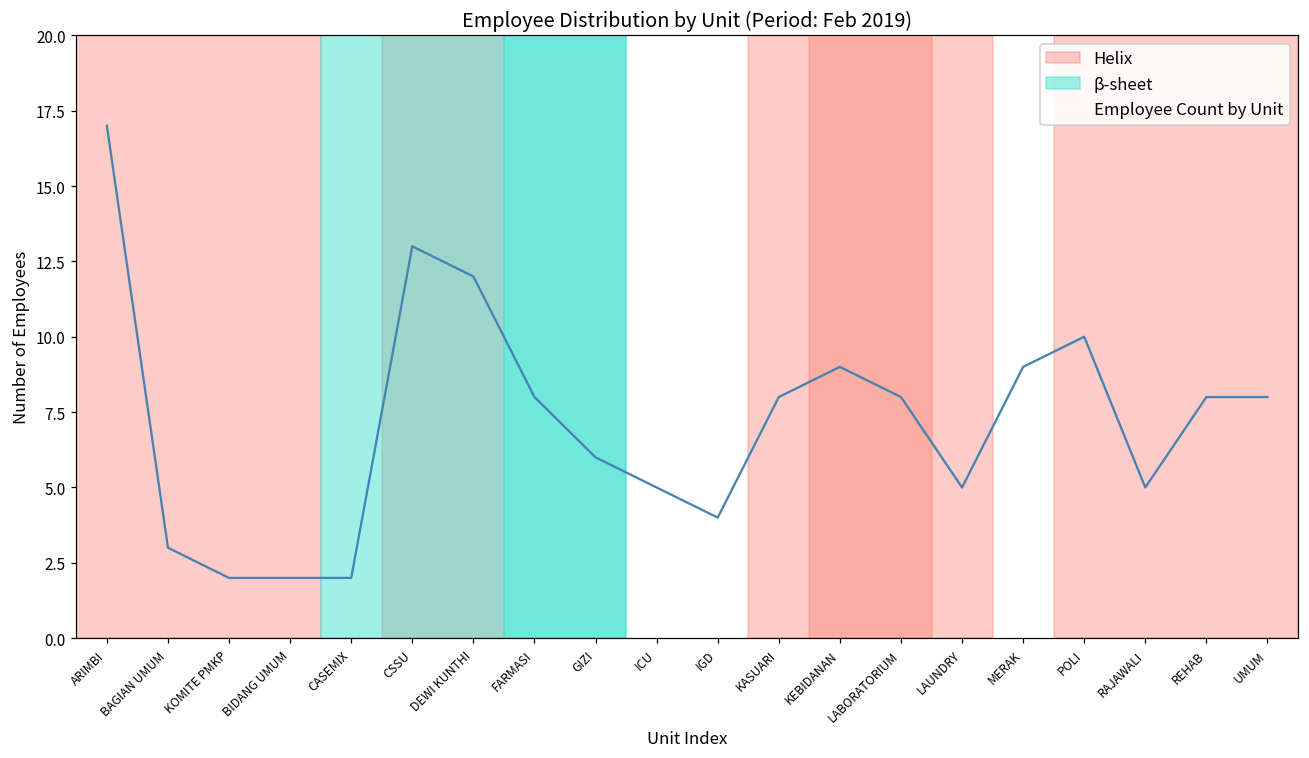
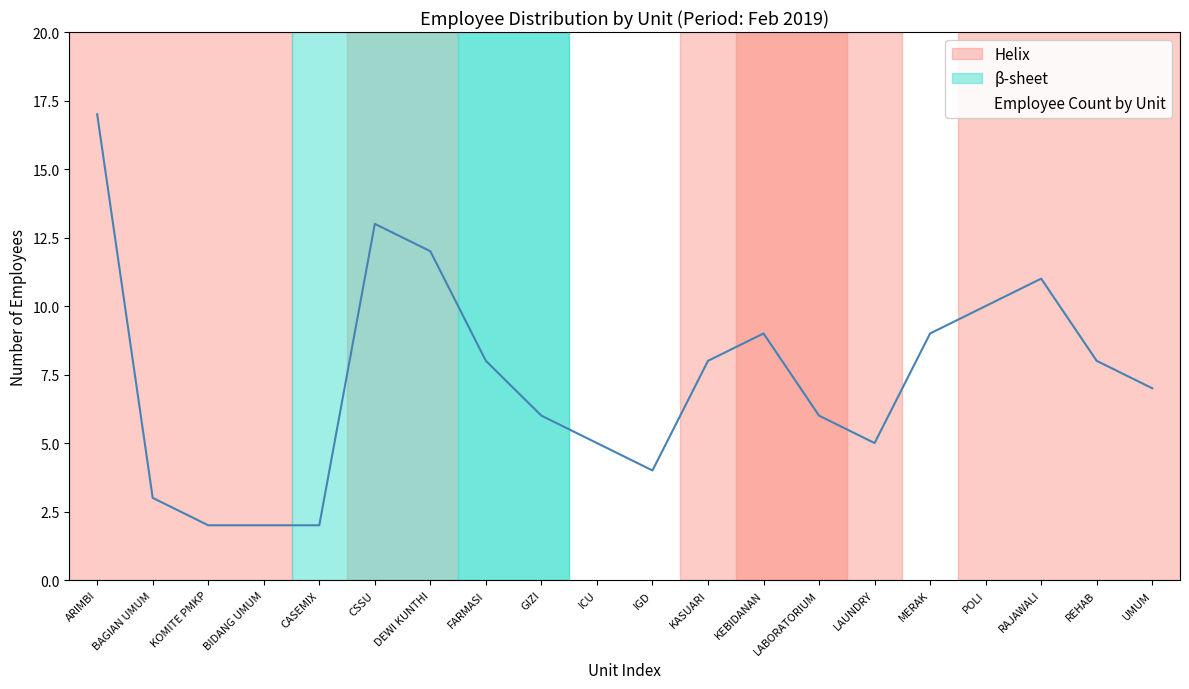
LABORATORIUM: 8 -> 6
RAJAWALI: 5 -> 11
UMUM: 8 -> 7
